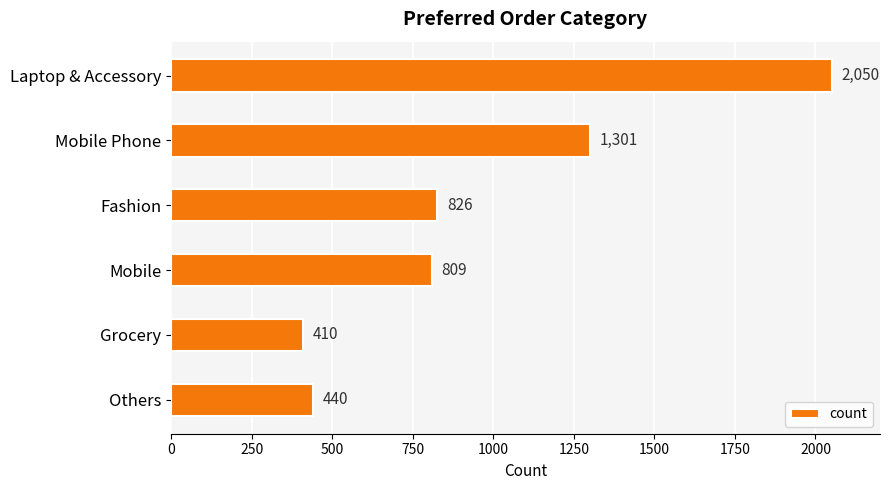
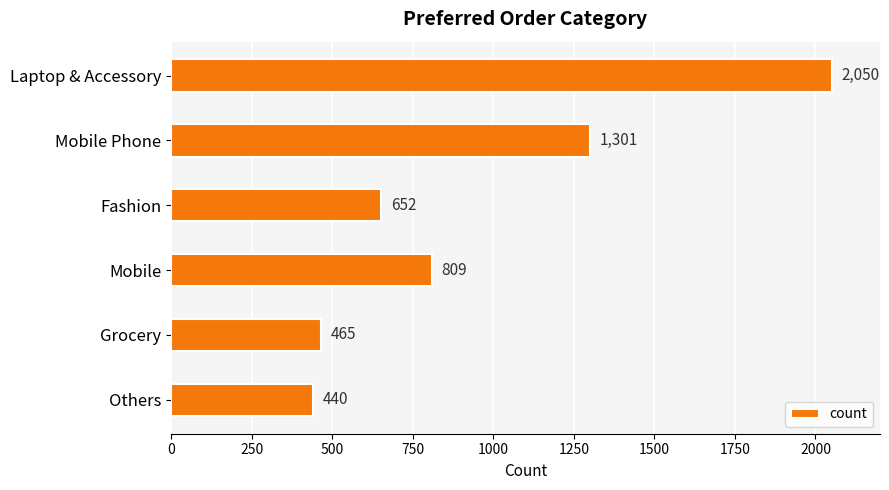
Fashion: 826 -> 652
Grocery: 410 -> 465
